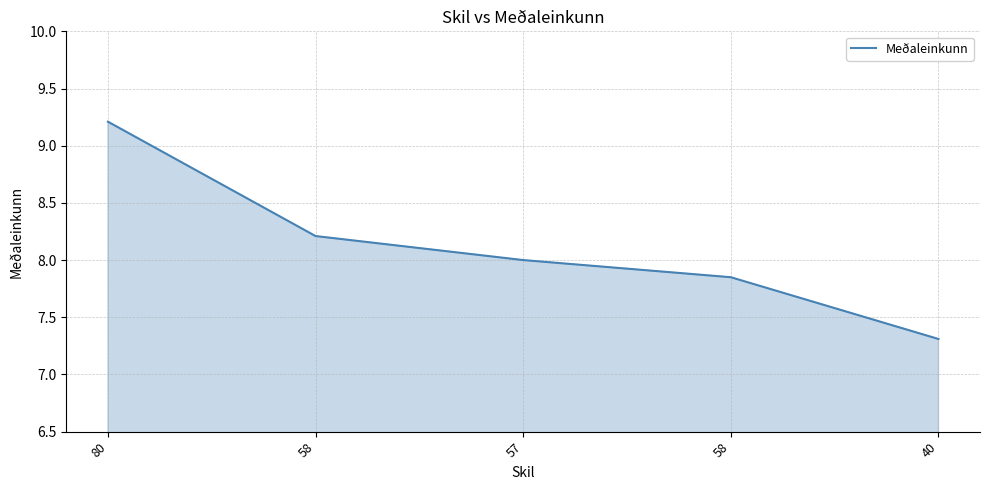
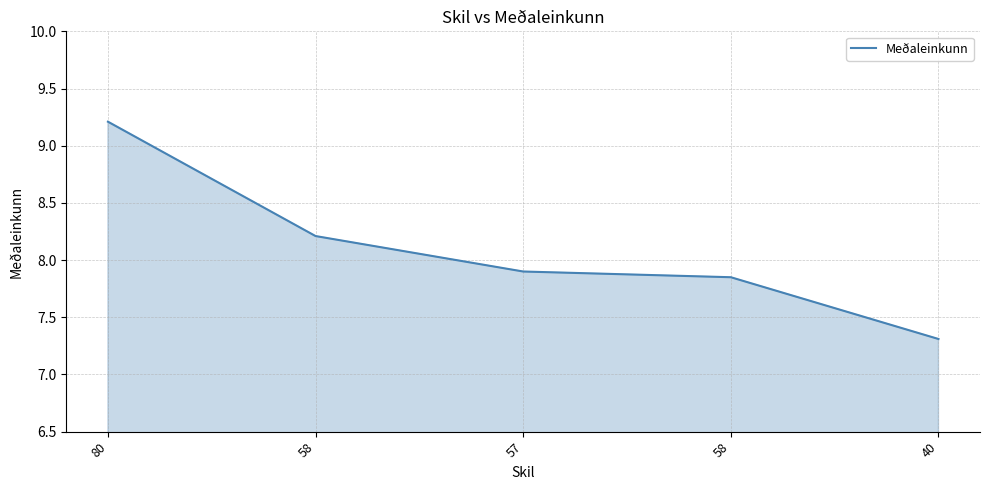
57: 8.0 -> 7.9
